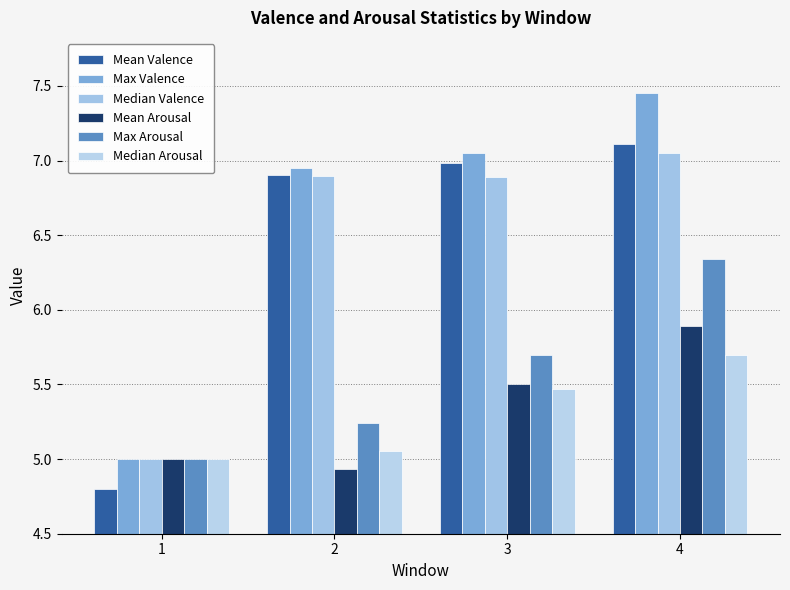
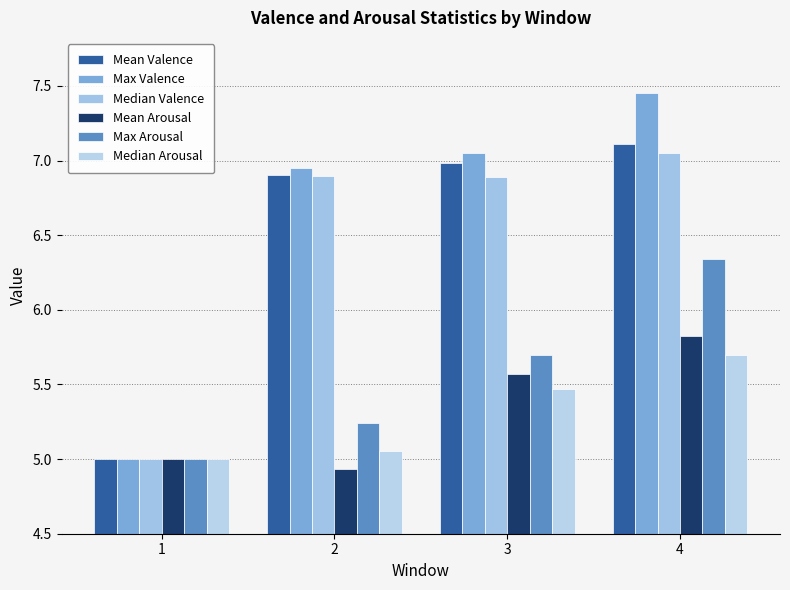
Mean Valence, 1: 4.8 -> 5.0
Mean Arousal, 3: 5.51 -> 5.57
Mean Arousal, 4: 5.89 -> 5.82
